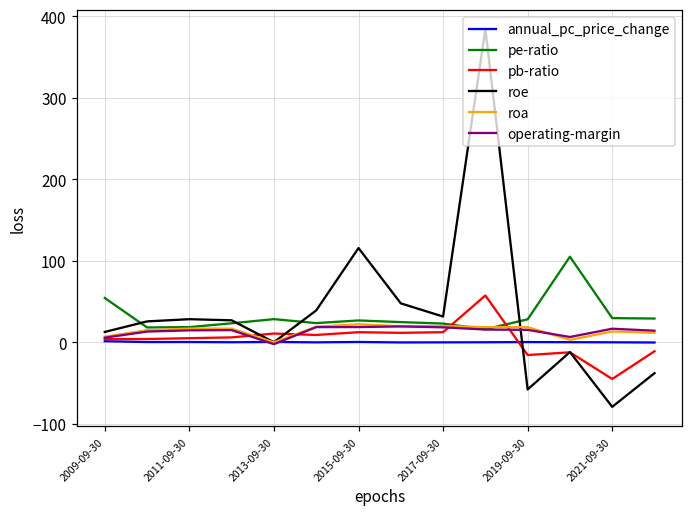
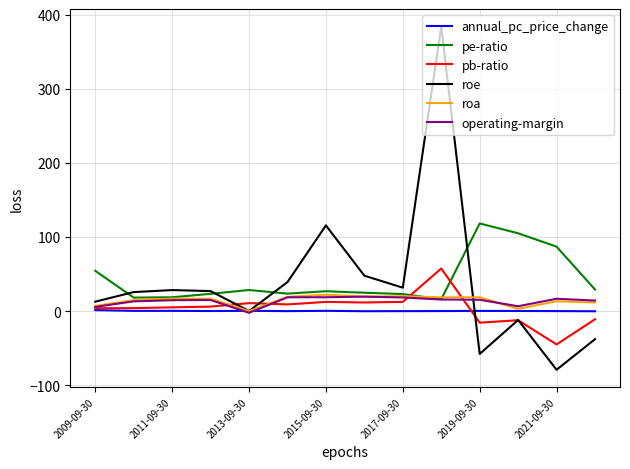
pe-ratio, 2019-09-30: 30 -> 120
pe-ratio, 2021-09-30: 30 -> 90
